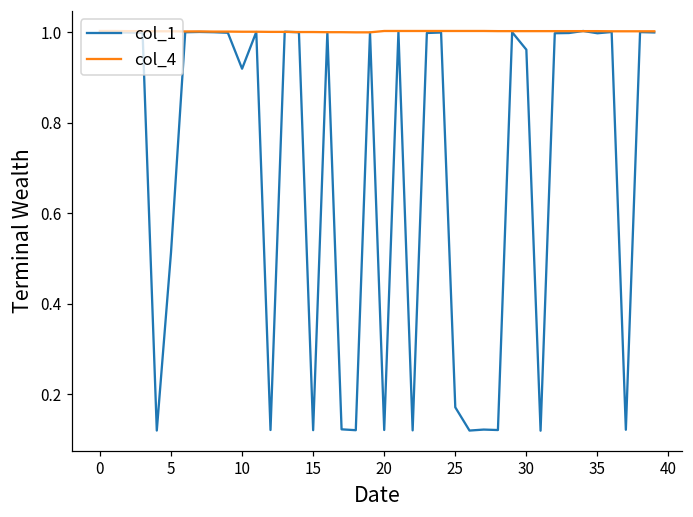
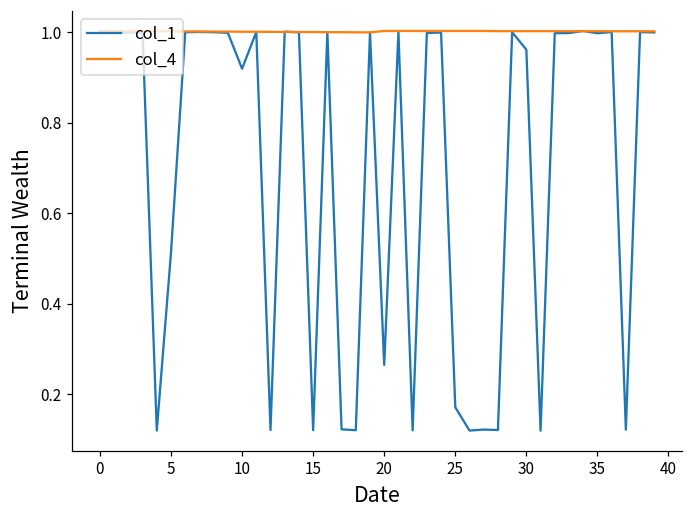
col_1, 20: 0.12 -> 0.26
